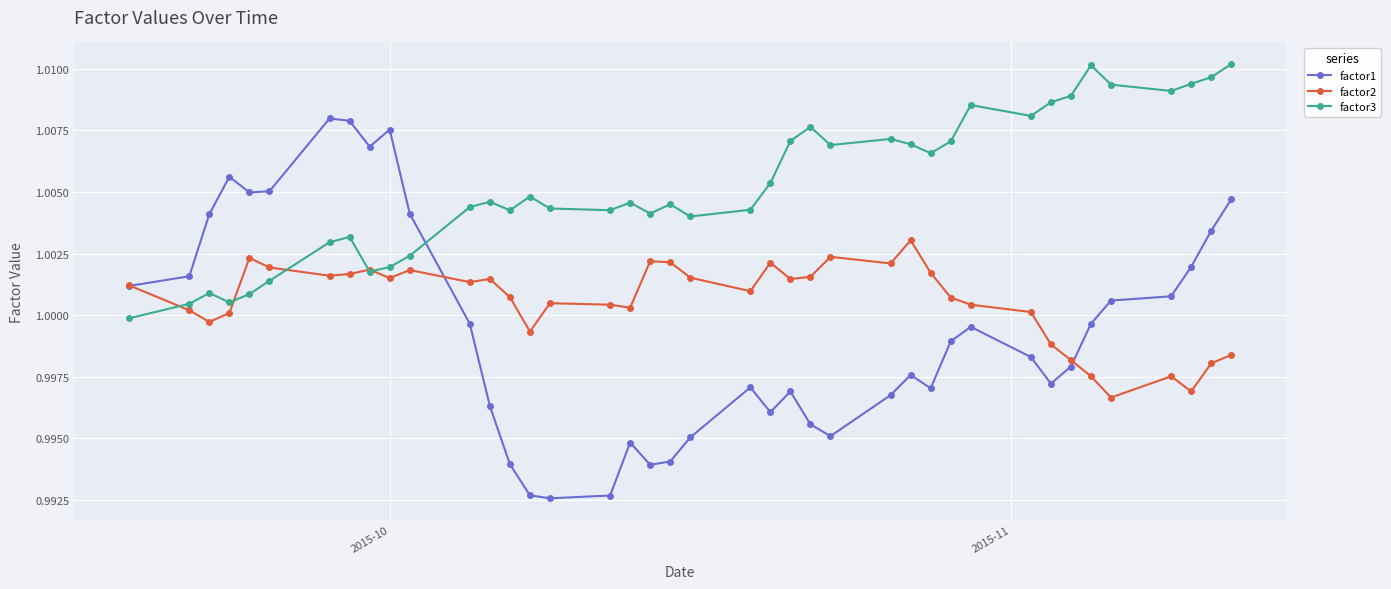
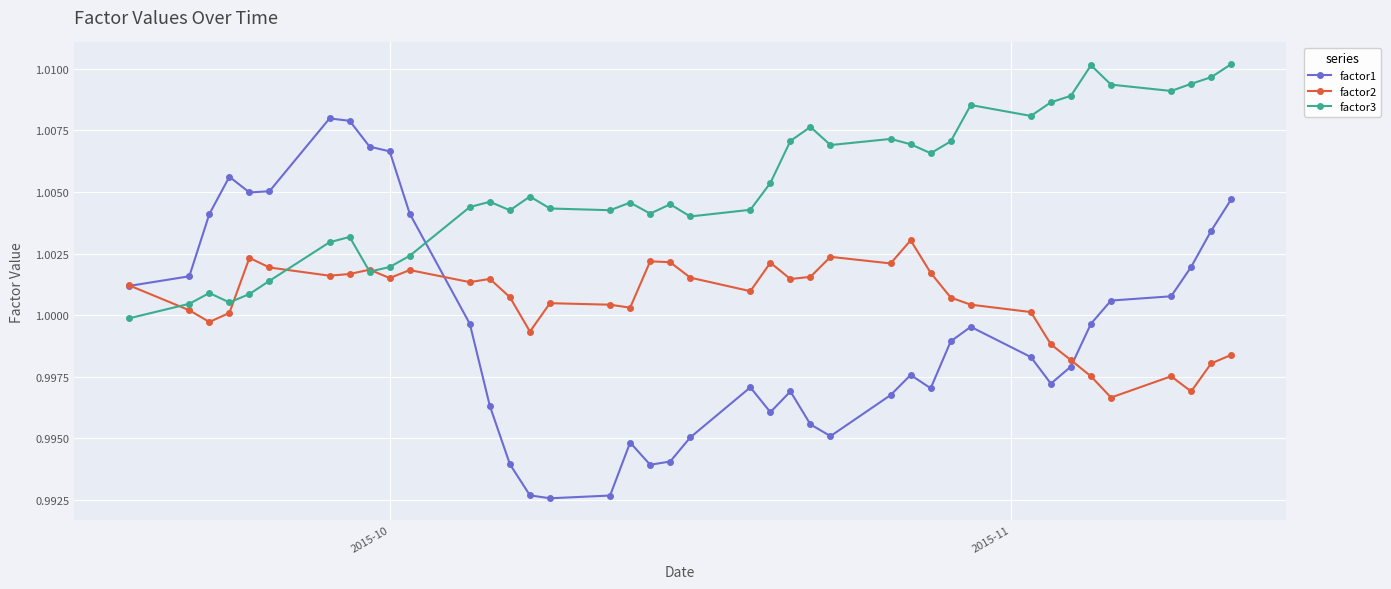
factor1, 2015-10: 1.0075 -> 1.0067
